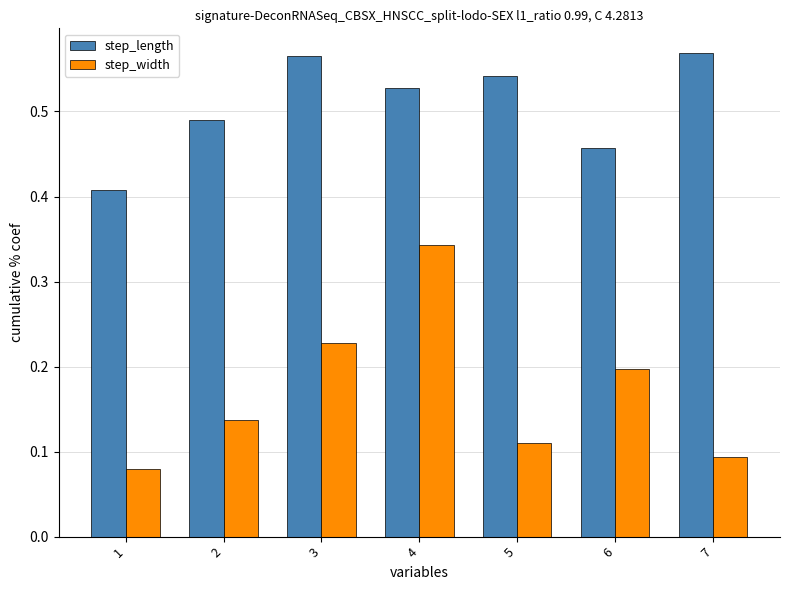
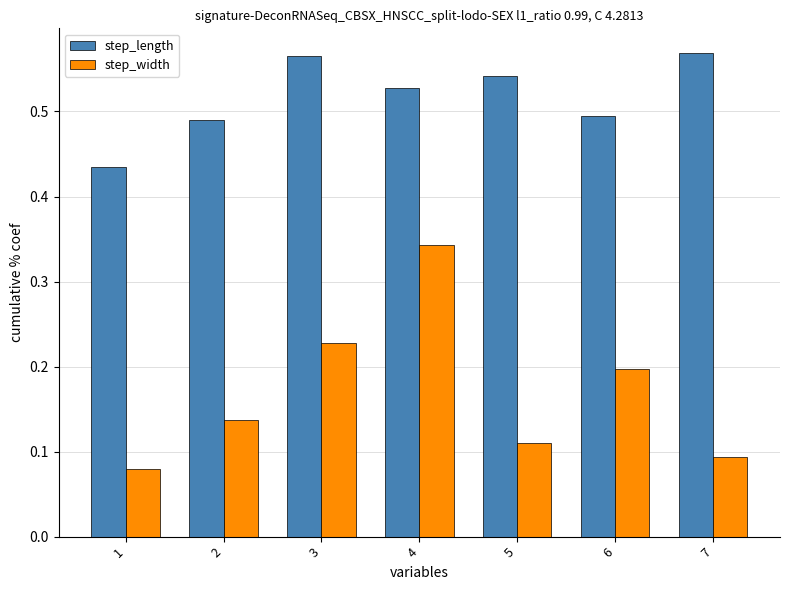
step_length, 1: 0.41 -> 0.44
step_length, 6: 0.46 -> 0.49
